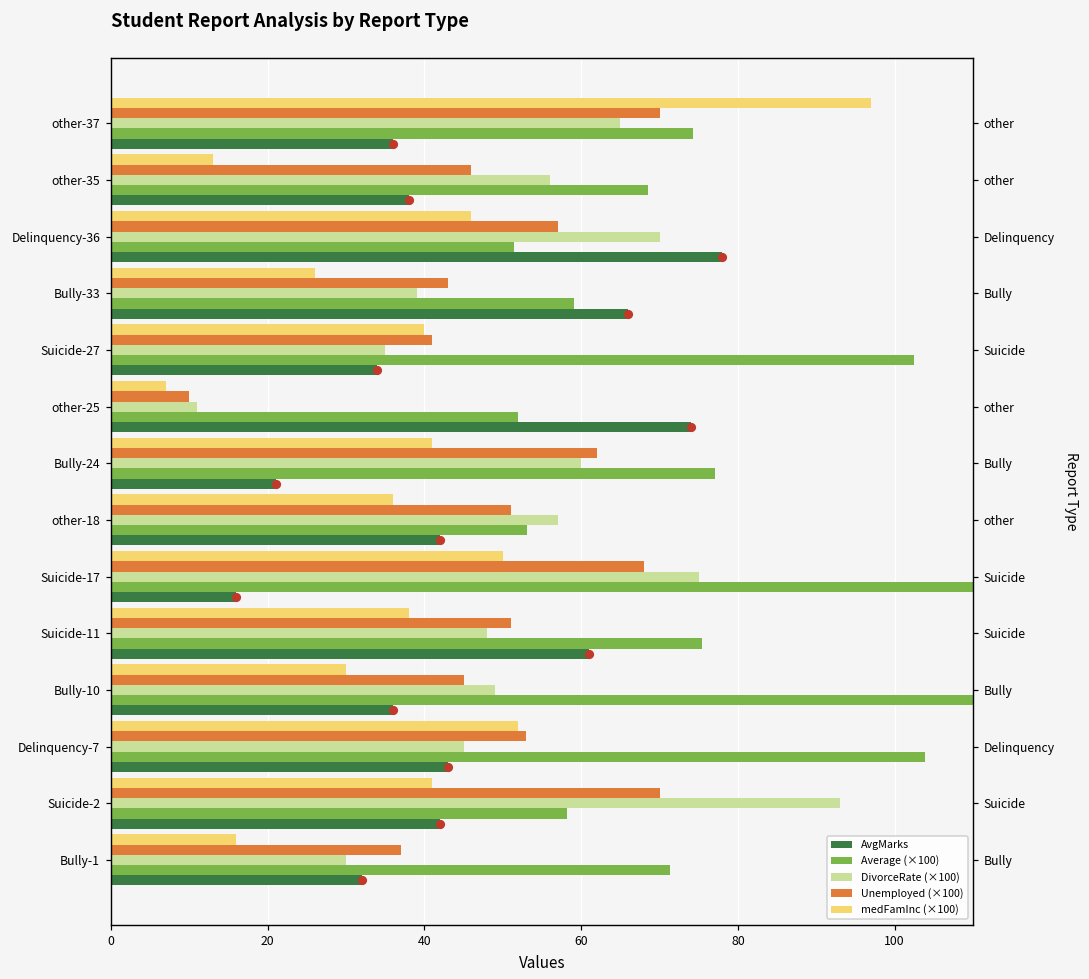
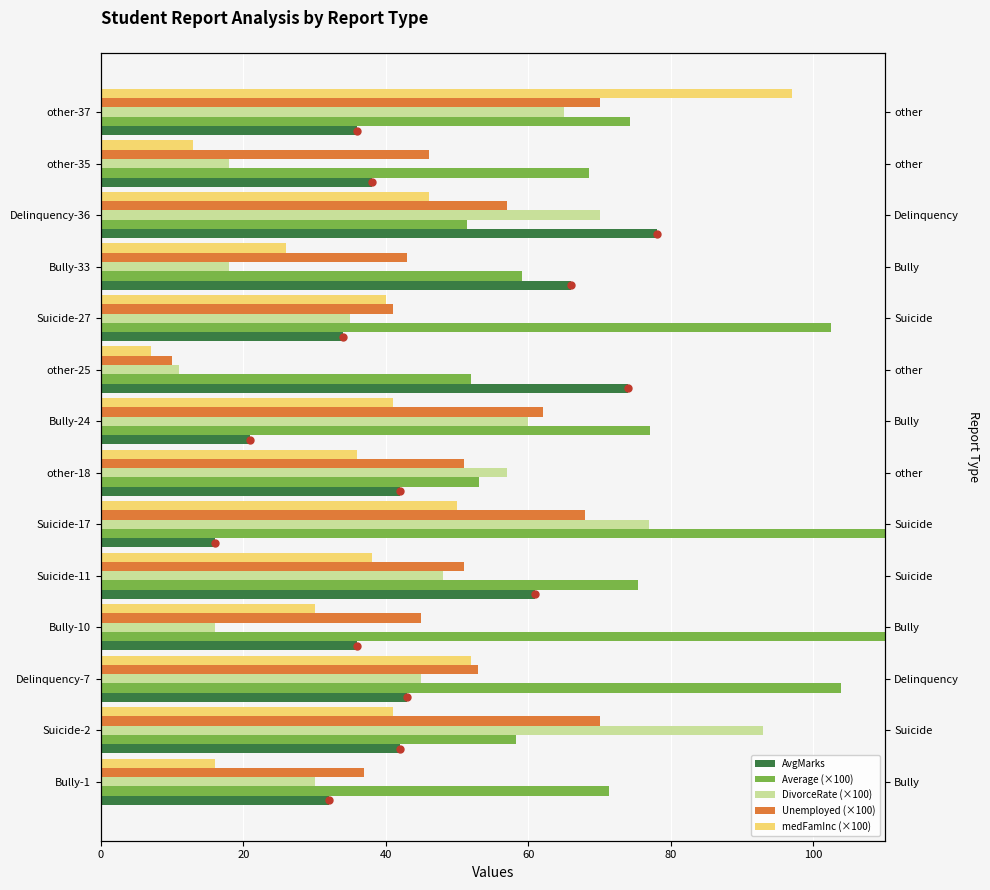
DivorceRate (×100), other-35: 56 -> 18
DivorceRate (×100), Bully-33: 39 -> 18
DivorceRate (×100), Suicide-17: 75 -> 77
DivorceRate (×100), Bully-10: 49 -> 16
